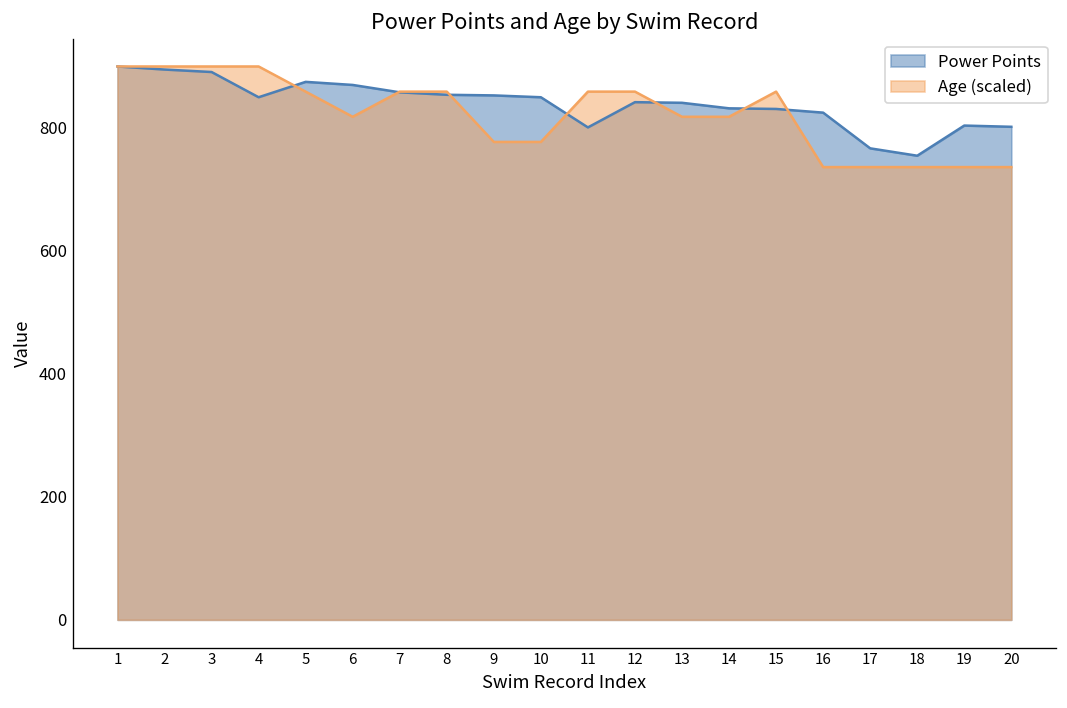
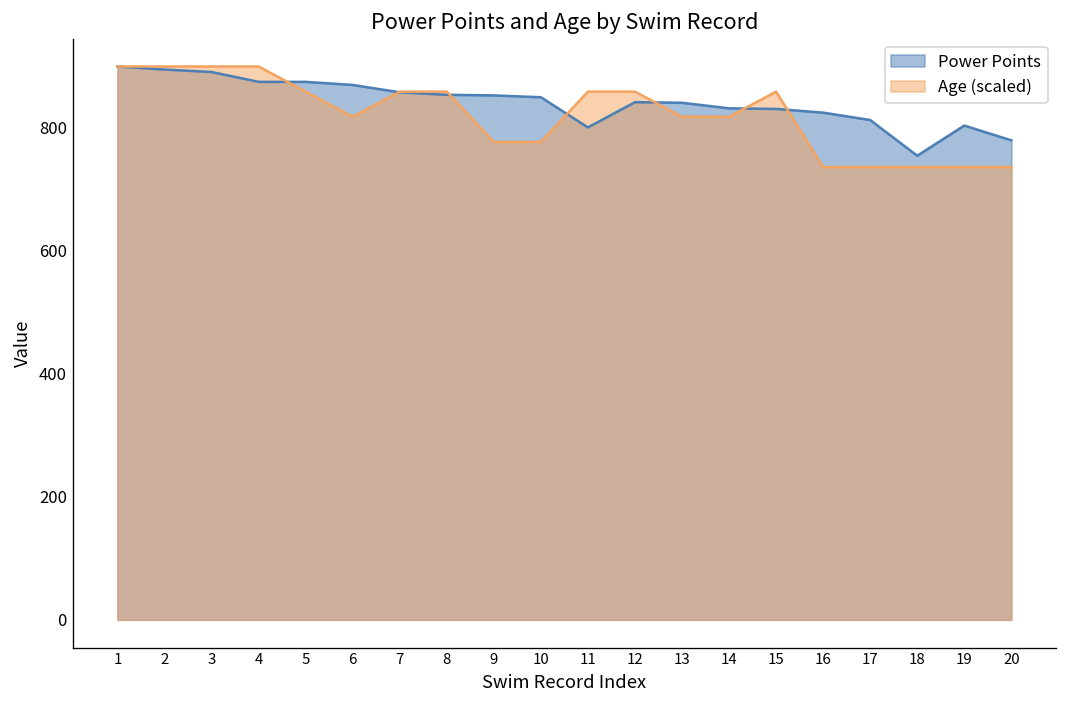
Power Points, 4: 850 -> 870
Power Points, 17: 770 -> 810
Power Points, 20: 800 -> 780
